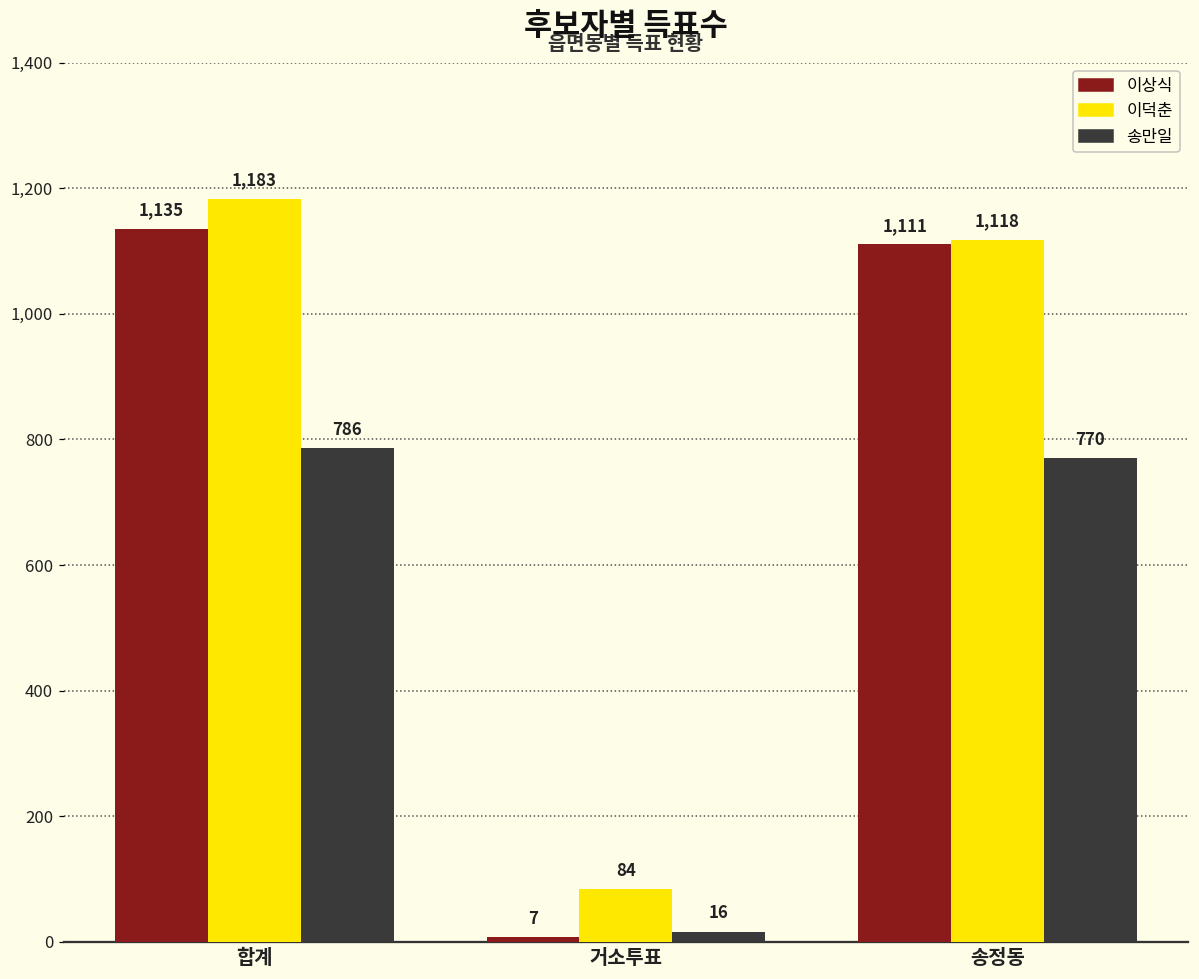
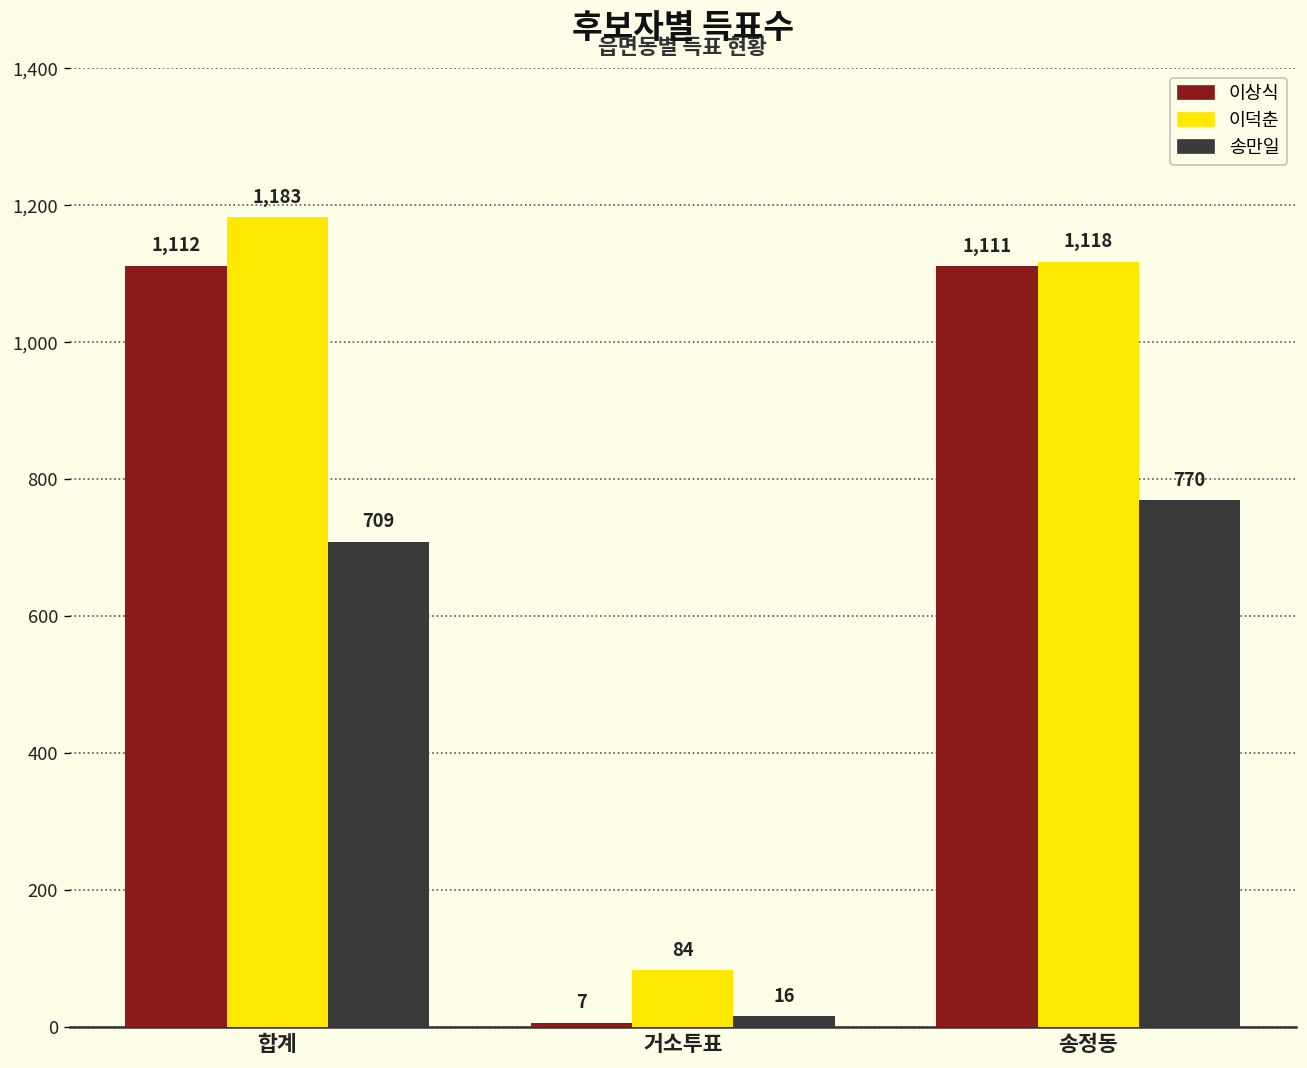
이상식, 합계: 1,135 -> 1,112
송만일, 합계: 786 -> 709
